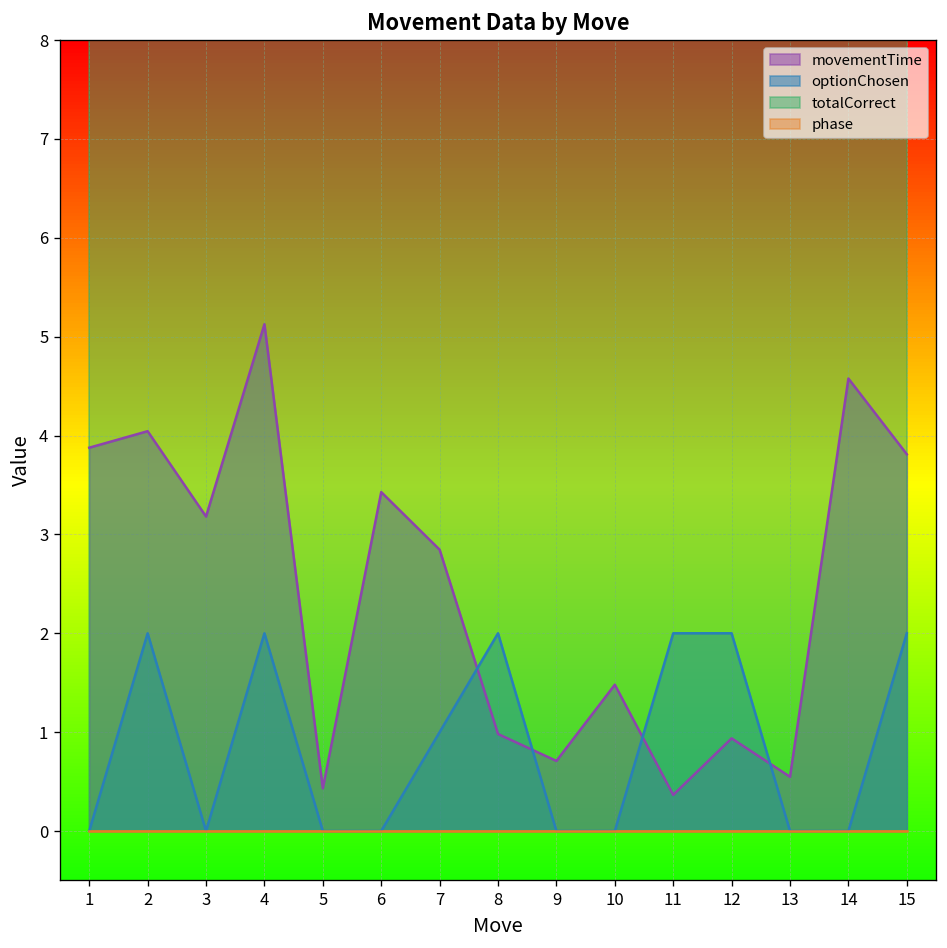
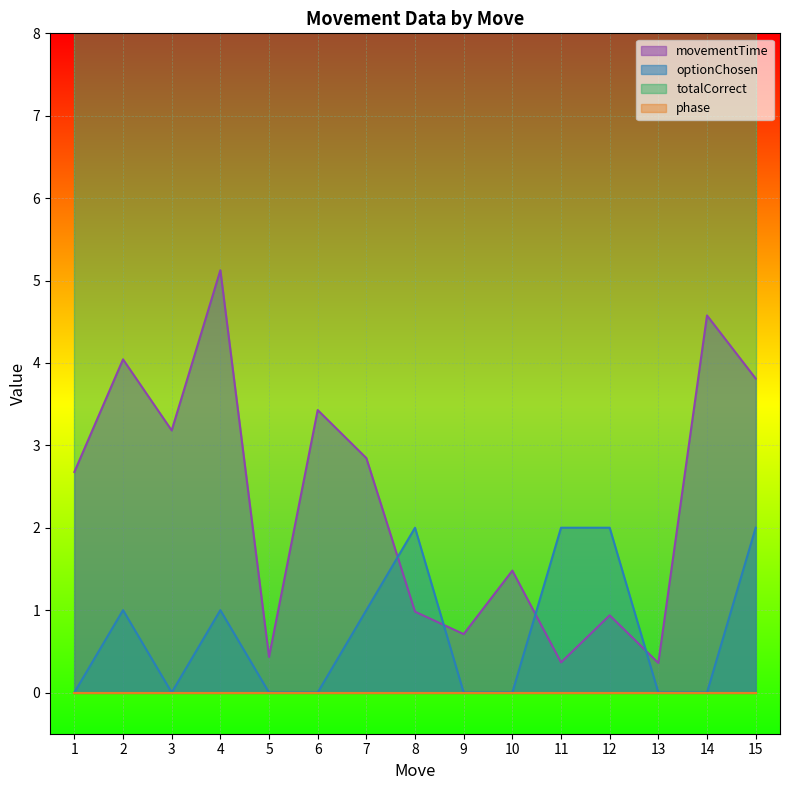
movementTime, 1: 3.9 -> 2.7
optionChosen, 2: 2 -> 1
optionChosen, 4: 2 -> 1
movementTime, 13: 0.5 -> 0.4
